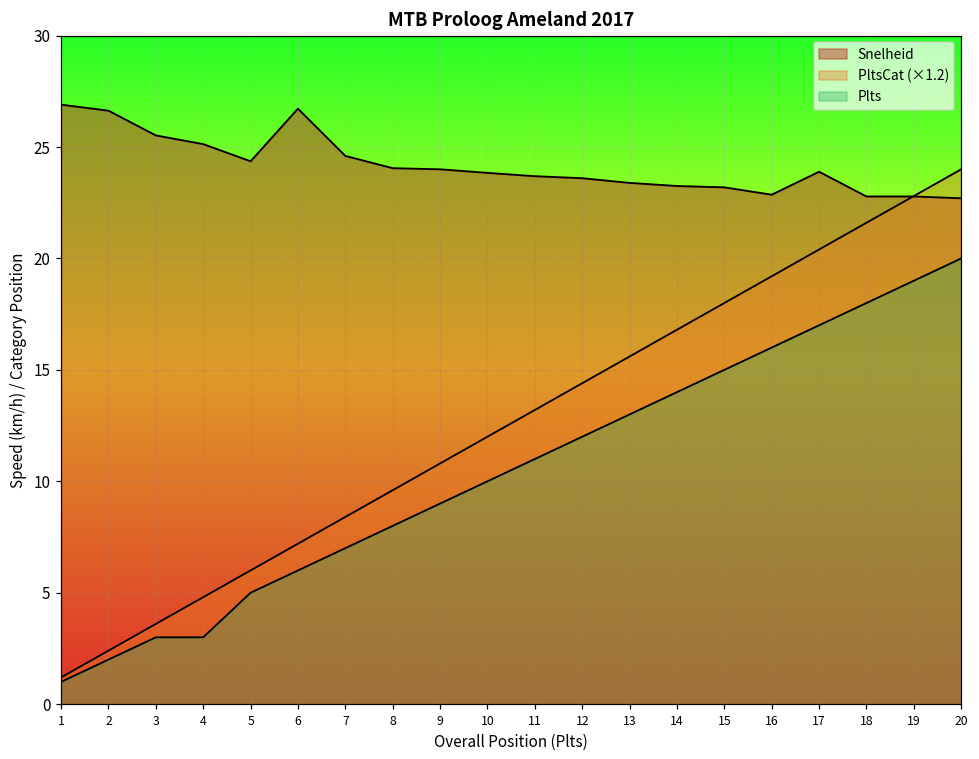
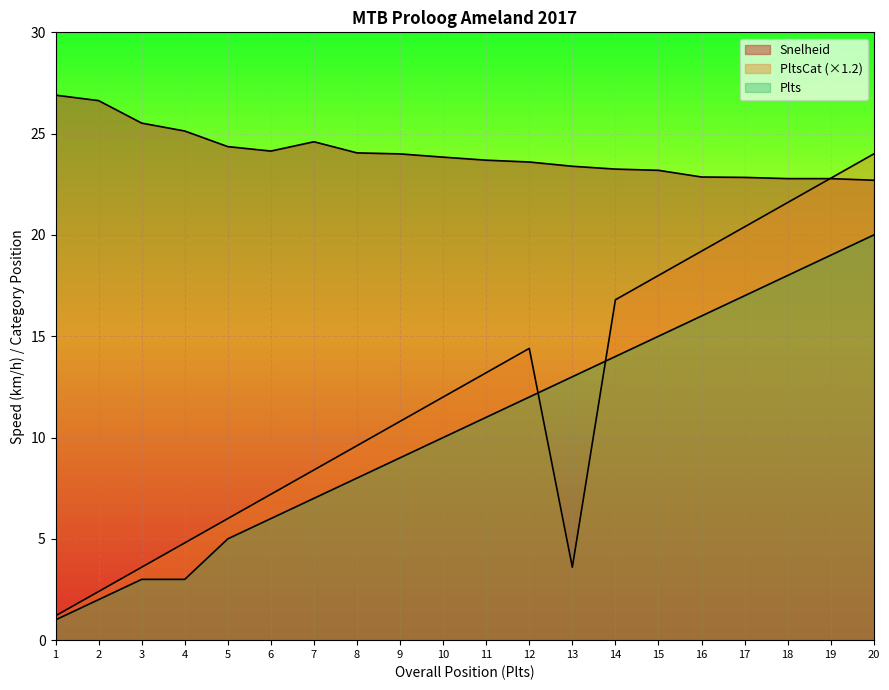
Snelheid, 6: 26.7 -> 24.1
PltsCat (×1.2), 13: 15.6 -> 3.6
Snelheid, 17: 23.9 -> 22.8
